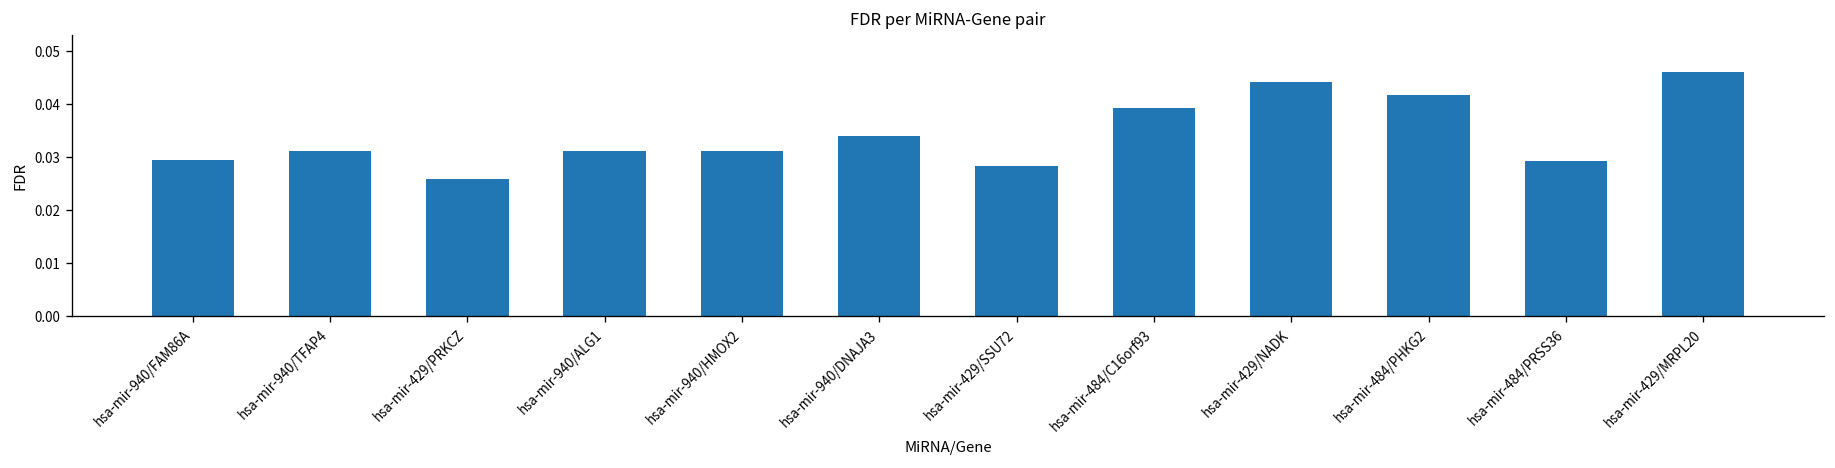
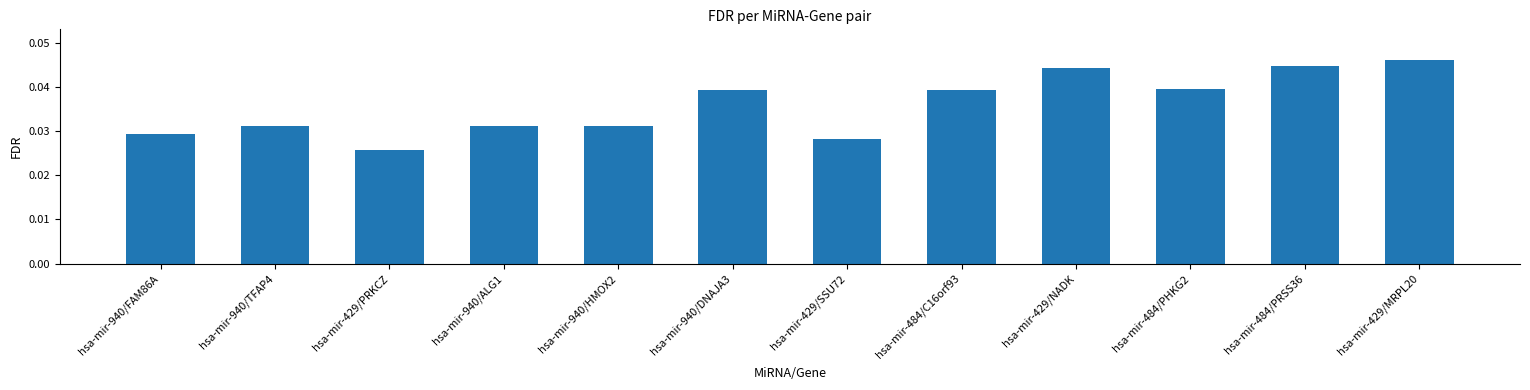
hsa-mir-940/DNAJA3: 0.034 -> 0.039
hsa-mir-484/PHKG2: 0.042 -> 0.039
hsa-mir-484/PRSS36: 0.029 -> 0.045
